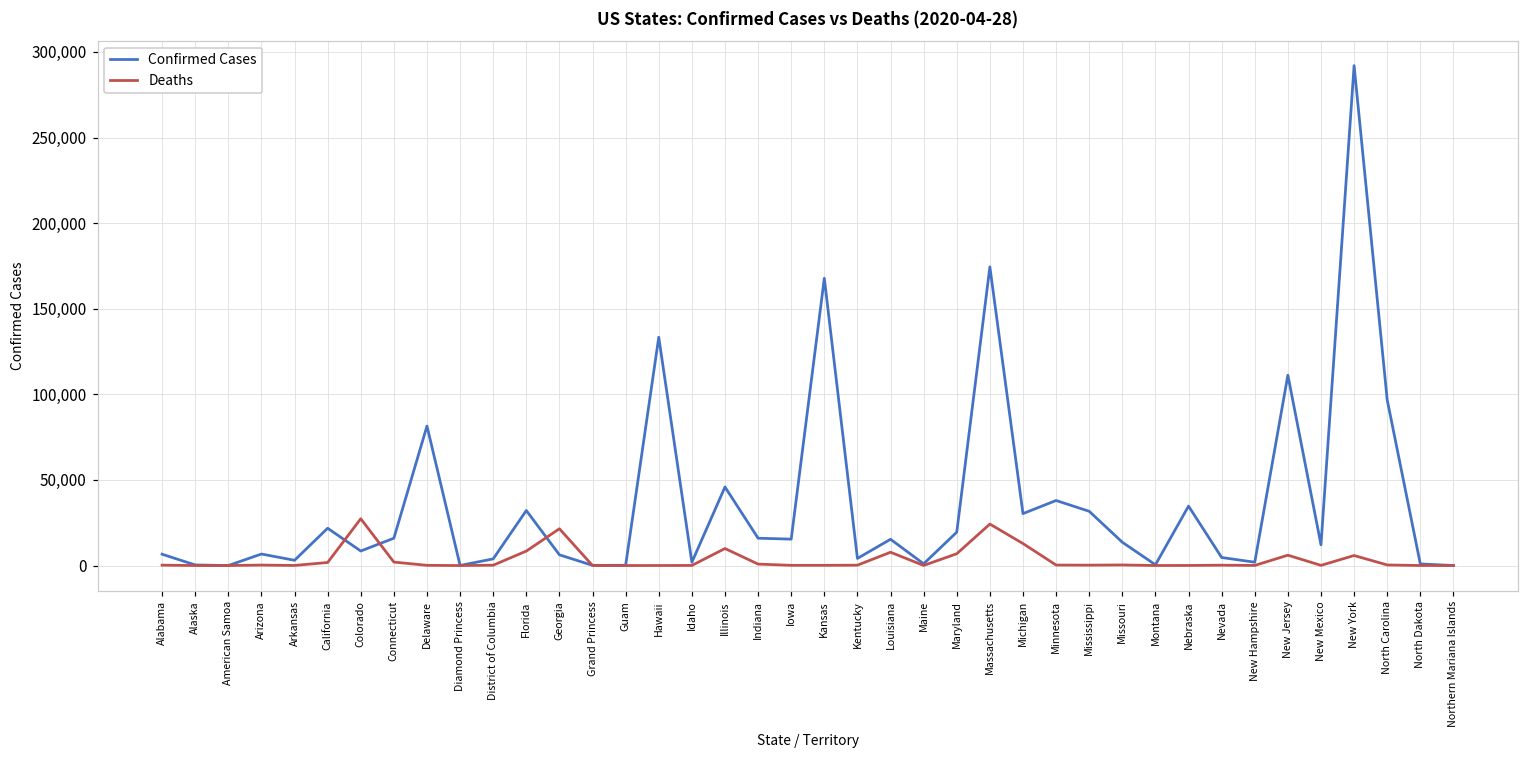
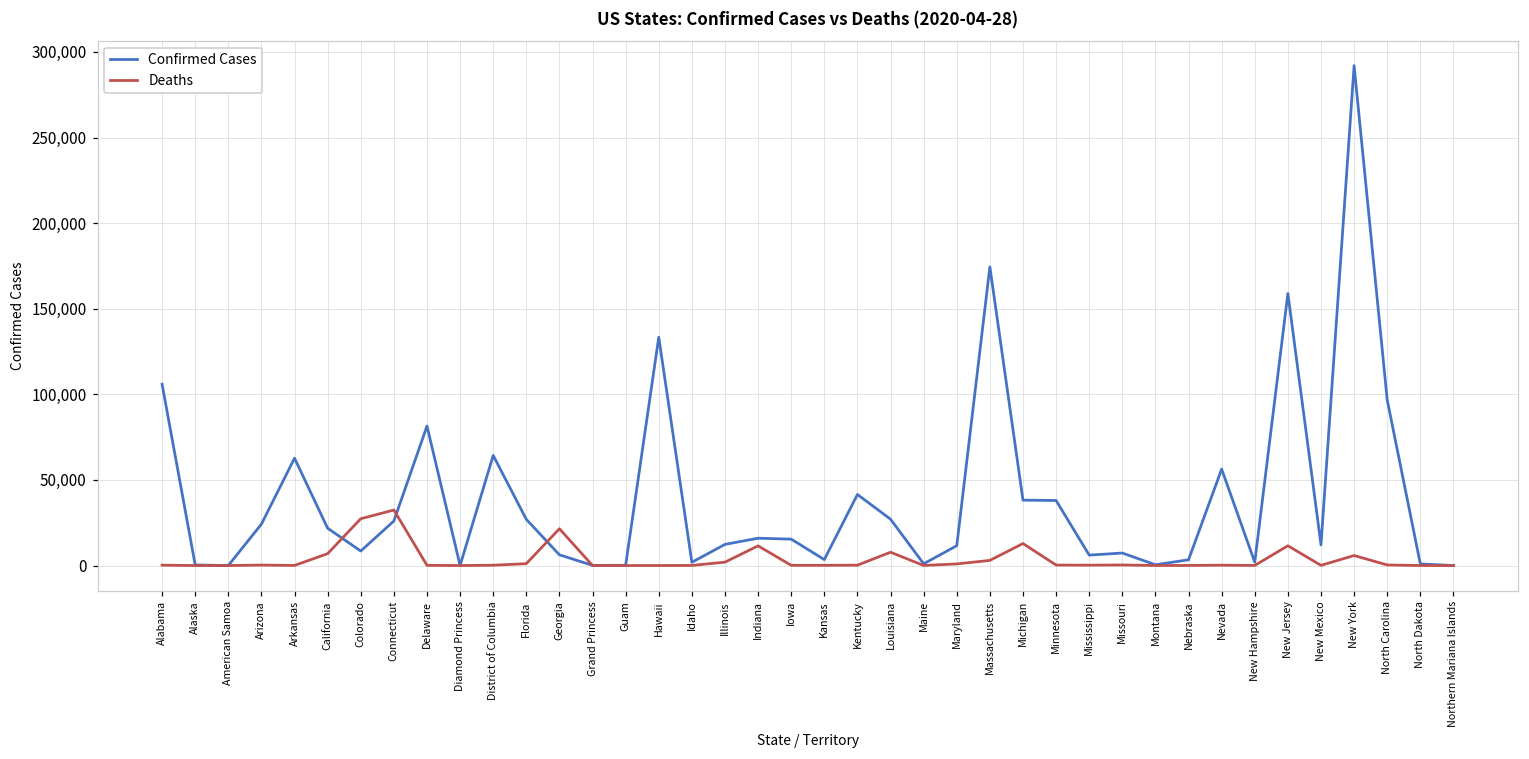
Confirmed Cases, Alabama: 7,000 -> 106,000
Confirmed Cases, Arizona: 7,000 -> 24,000
Confirmed Cases, Arkansas: 3,000 -> 63,000
Deaths, California: 2,000 -> 7,000
Confirmed Cases, Connecticut: 16,000 -> 26,000
Deaths, Connecticut: 2,000 -> 32,000
Confirmed Cases, District of Columbia: 4,000 -> 64,000
Confirmed Cases, Florida: 32,000 -> 27,000
Deaths, Florida: 8,000 -> 1,000
Confirmed Cases, Illinois: 46,000 -> 12,000
Deaths, Illinois: 10,000 -> 2,000
Deaths, Indiana: 1,000 -> 11,000
Confirmed Cases, Kansas: 168,000 -> 3,000
Confirmed Cases, Kentucky: 4,000 -> 42,000
Confirmed Cases, Louisiana: 15,000 -> 27,000
Confirmed Cases, Maryland: 19,000 -> 12,000
Deaths, Maryland: 7,000 -> 1,000
Deaths, Massachusetts: 24,000 -> 3,000
Confirmed Cases, Michigan: 30,000 -> 38,000
Confirmed Cases, Mississippi: 32,000 -> 6,000
Confirmed Cases, Missouri: 14,000 -> 7,000
Confirmed Cases, Nebraska: 35,000 -> 3,000
Confirmed Cases, Nevada: 5,000 -> 56,000
Confirmed Cases, New Jersey: 111,000 -> 159,000
Deaths, New Jersey: 6,000 -> 12,000
